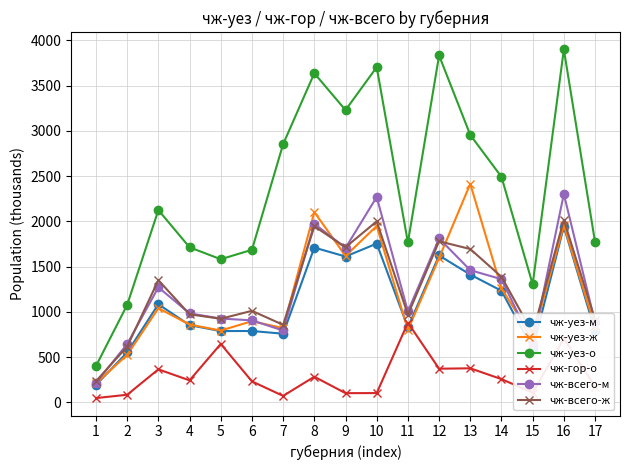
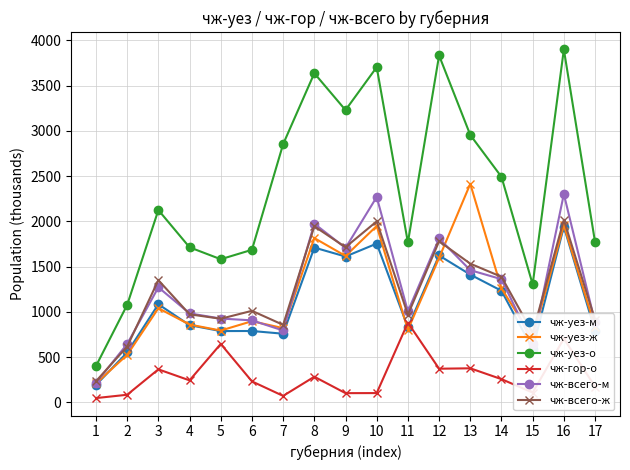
чж-уез-ж, 8: 2100 -> 1800
чж-всего-ж, 13: 1700 -> 1500
